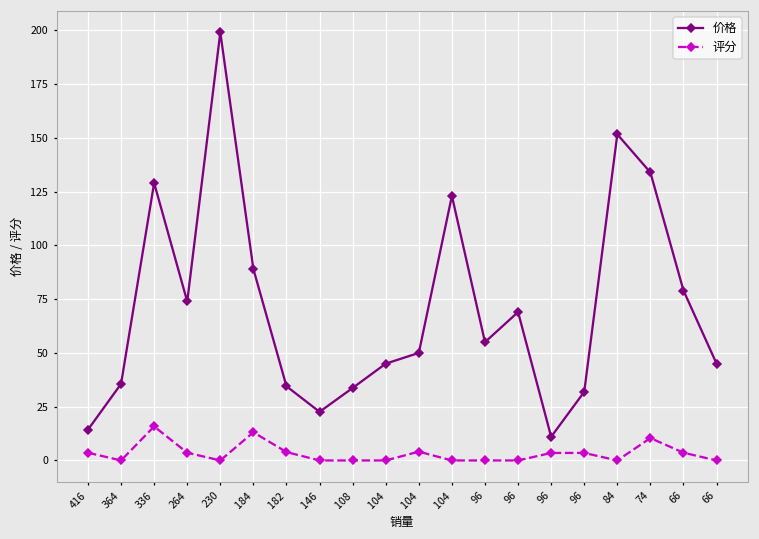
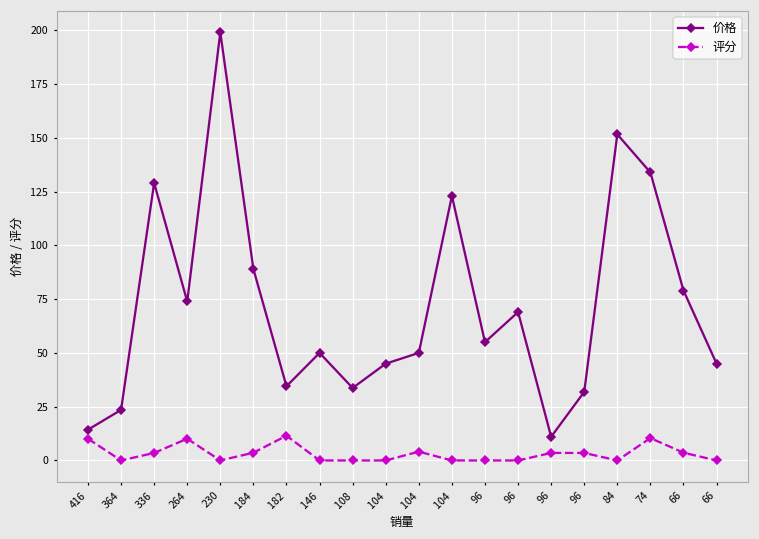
评分, 416: 4 -> 10
价格, 364: 36 -> 24
评分, 336: 16 -> 4
评分, 264: 4 -> 10
评分, 184: 13 -> 4
评分, 182: 4 -> 12
价格, 146: 23 -> 50
